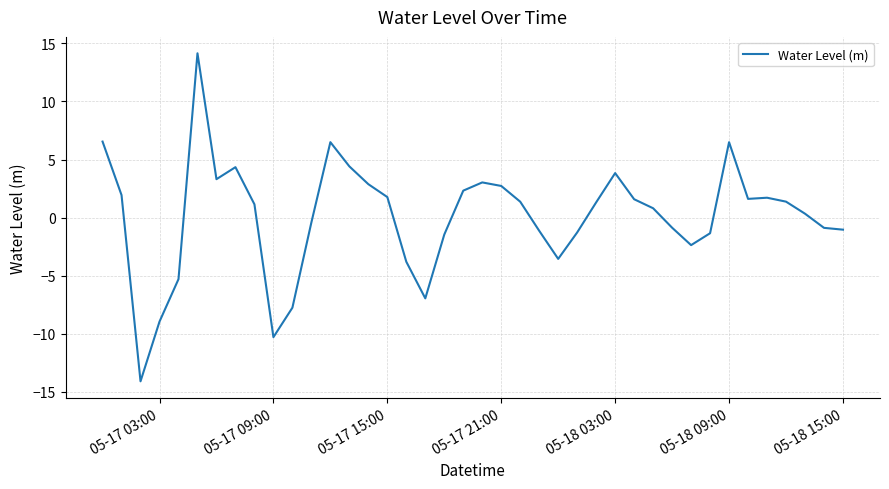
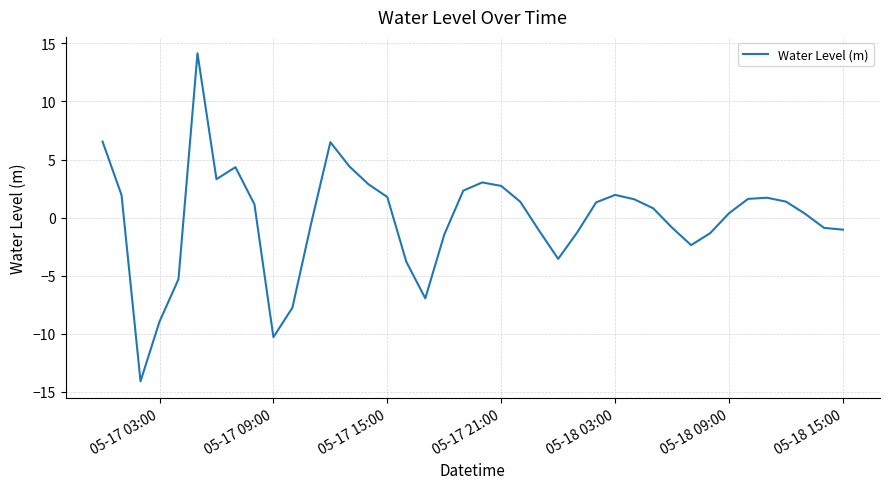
05-18 03:00: 3.8 -> 2.0
05-18 09:00: 6.5 -> 0.4
